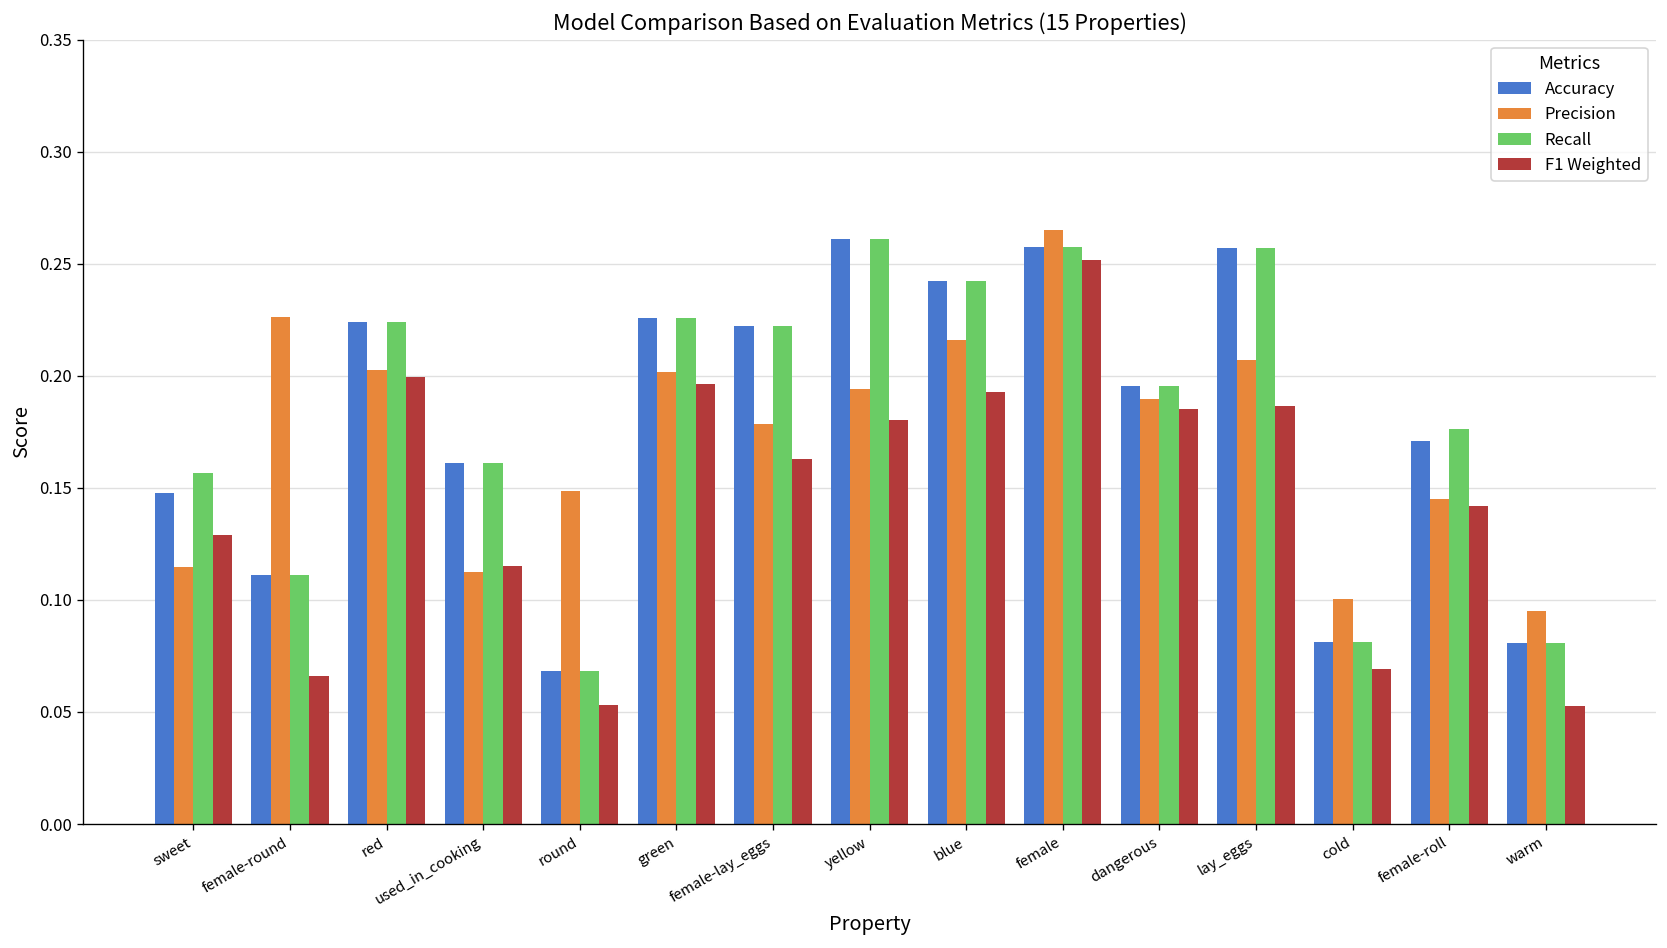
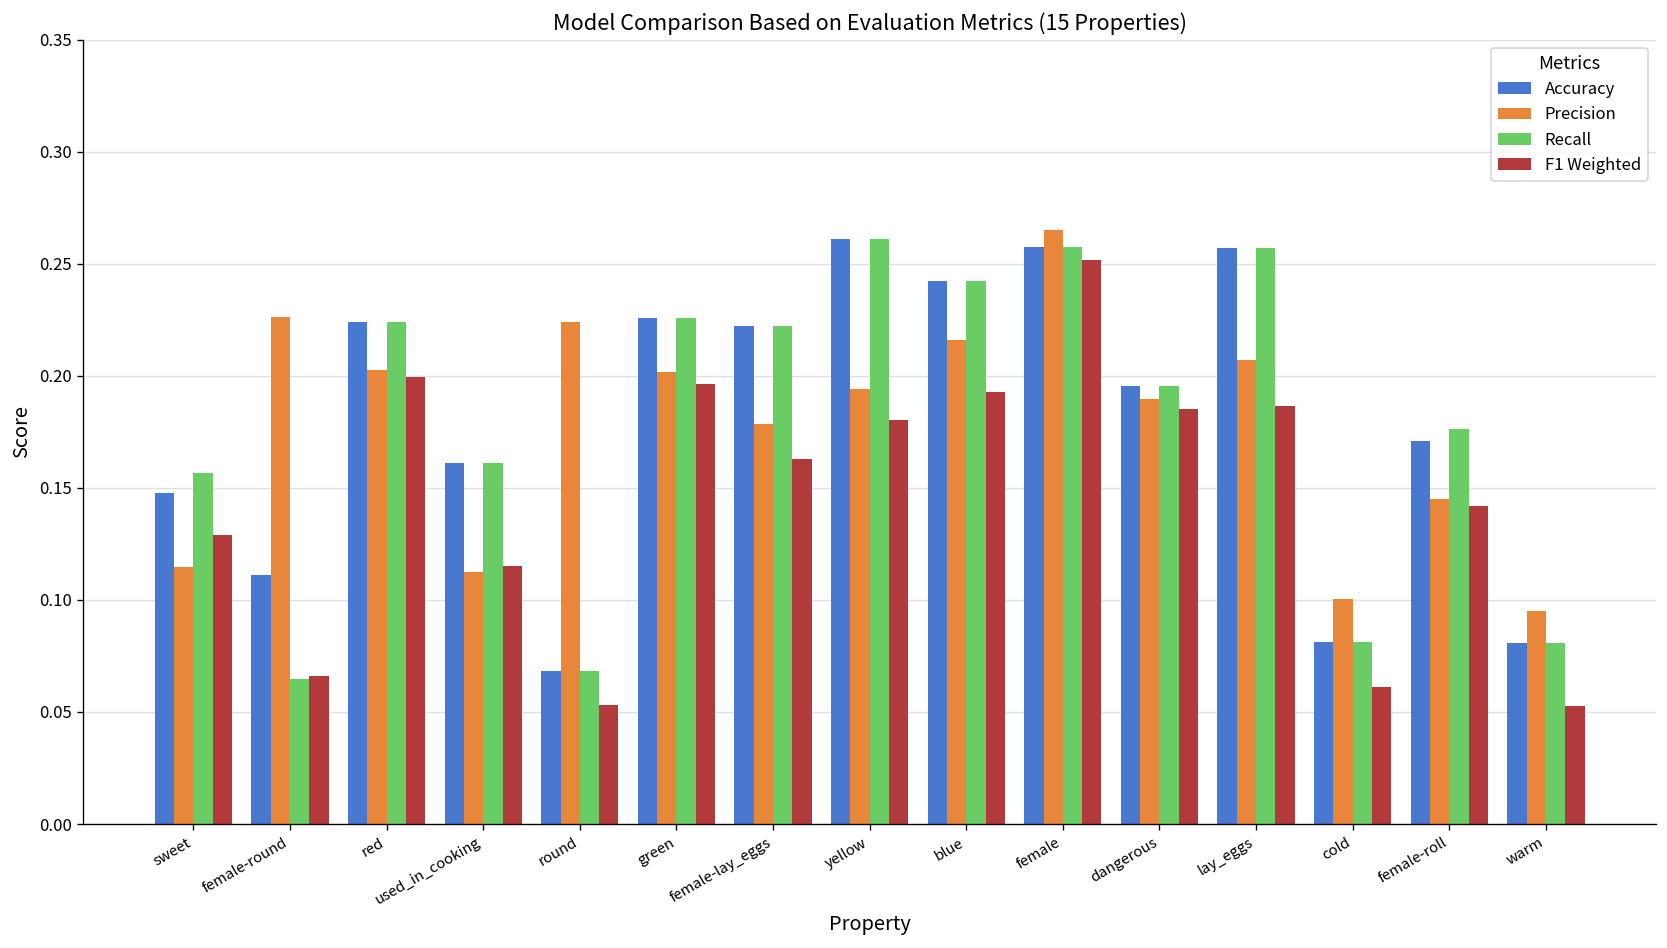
Recall, female-round: 0.111 -> 0.065
Precision, round: 0.149 -> 0.224
F1 Weighted, cold: 0.069 -> 0.061
